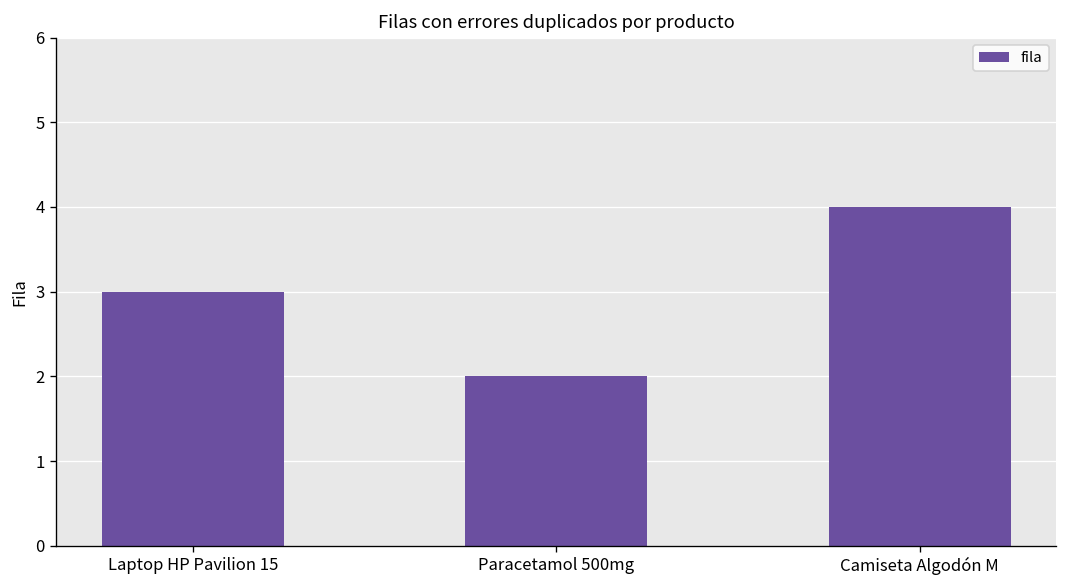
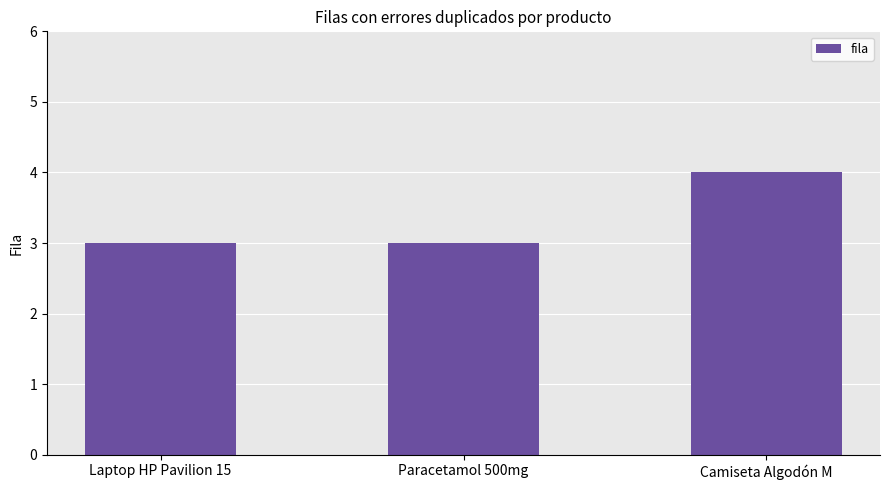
Paracetamol 500mg: 2 -> 3
